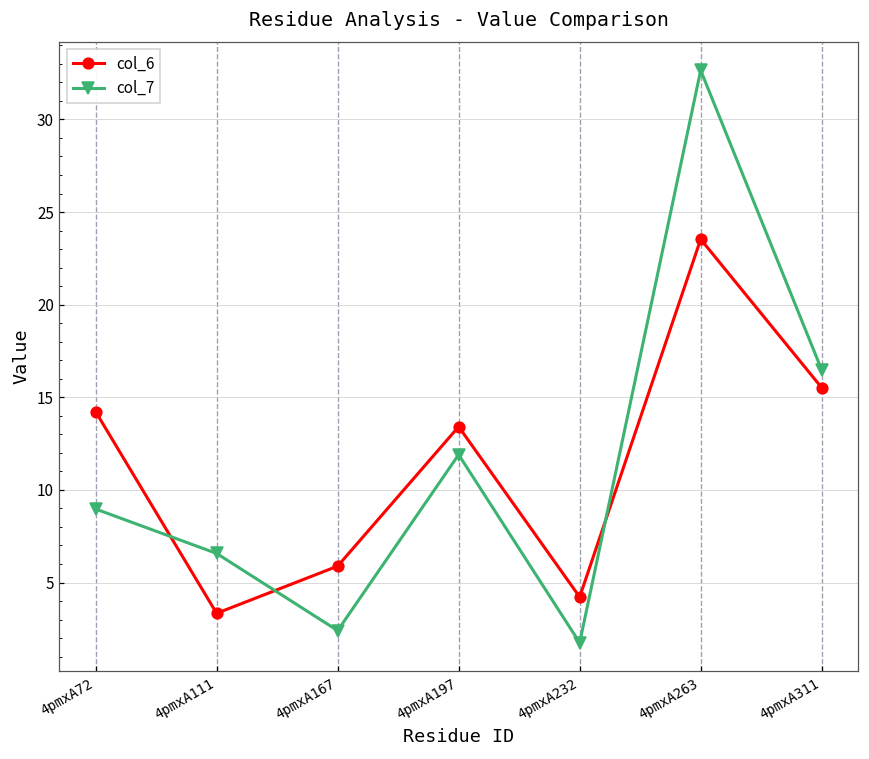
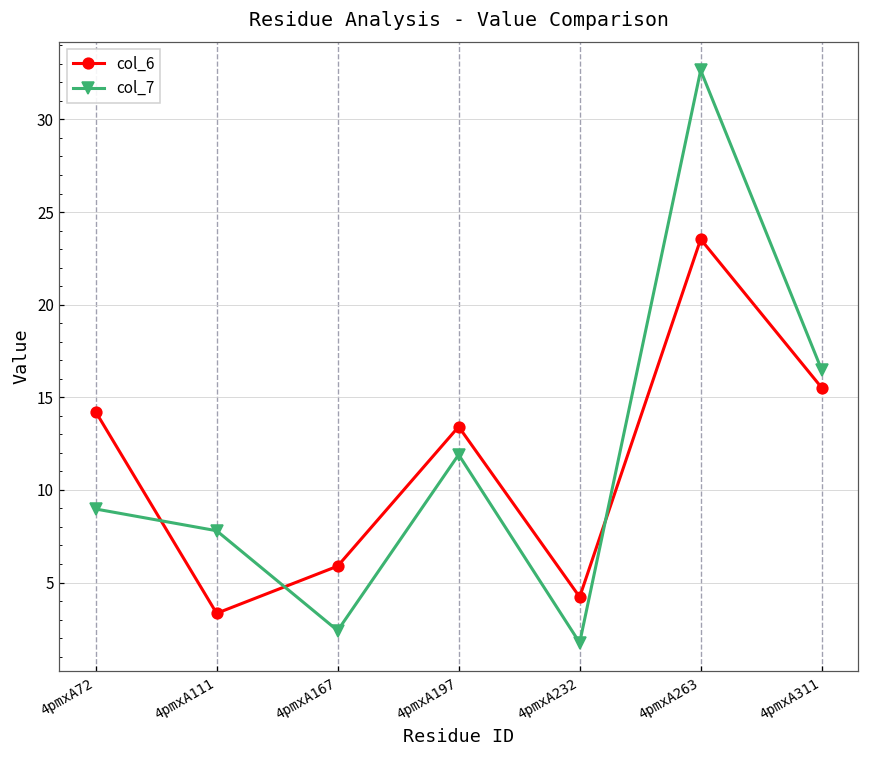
col_7, 4pmxA111: 6.6 -> 7.8
